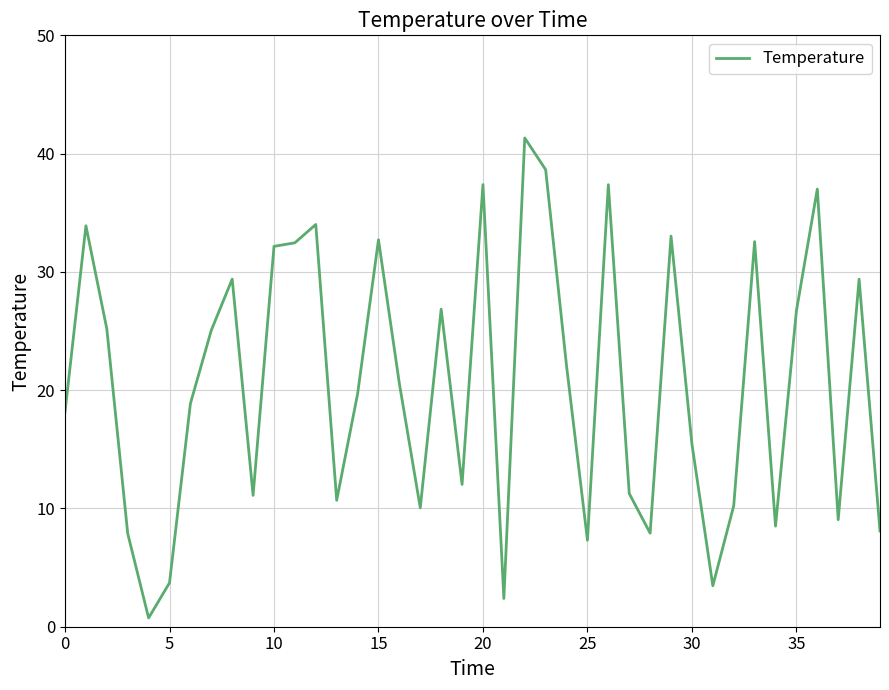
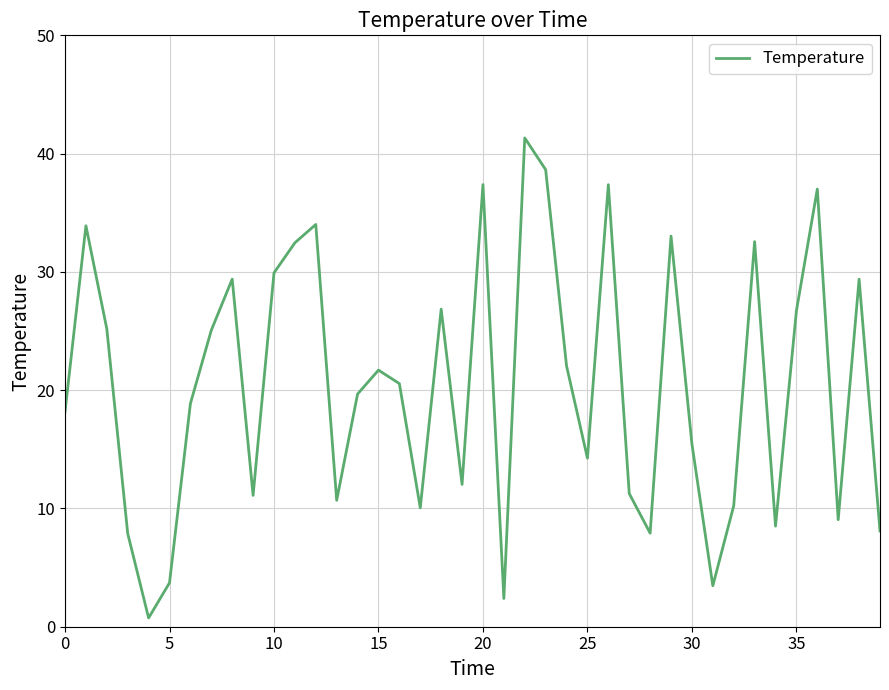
10: 32.2 -> 29.9
15: 32.7 -> 21.7
25: 7.3 -> 14.2
